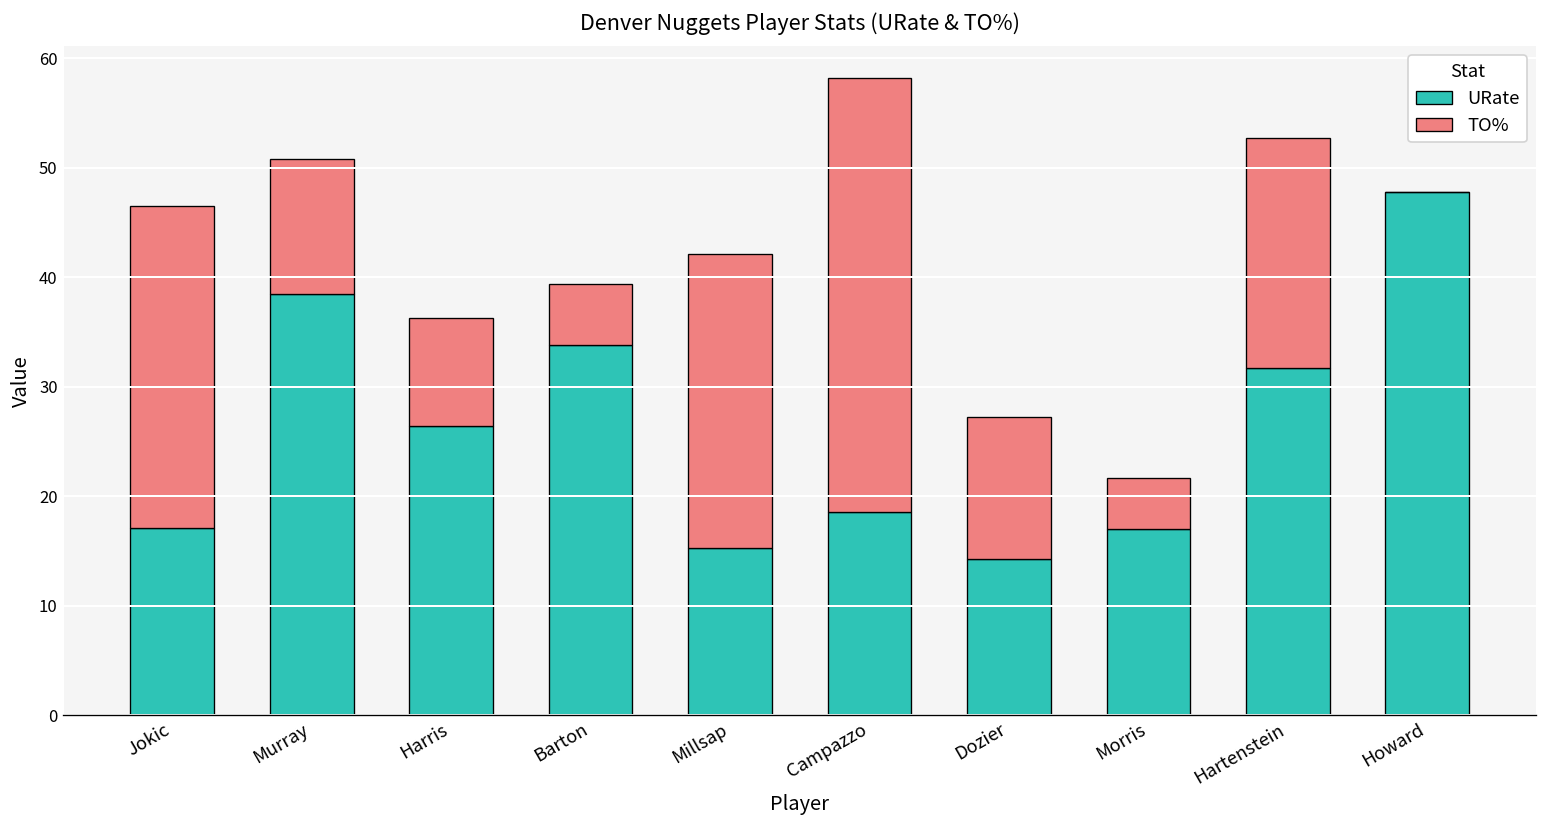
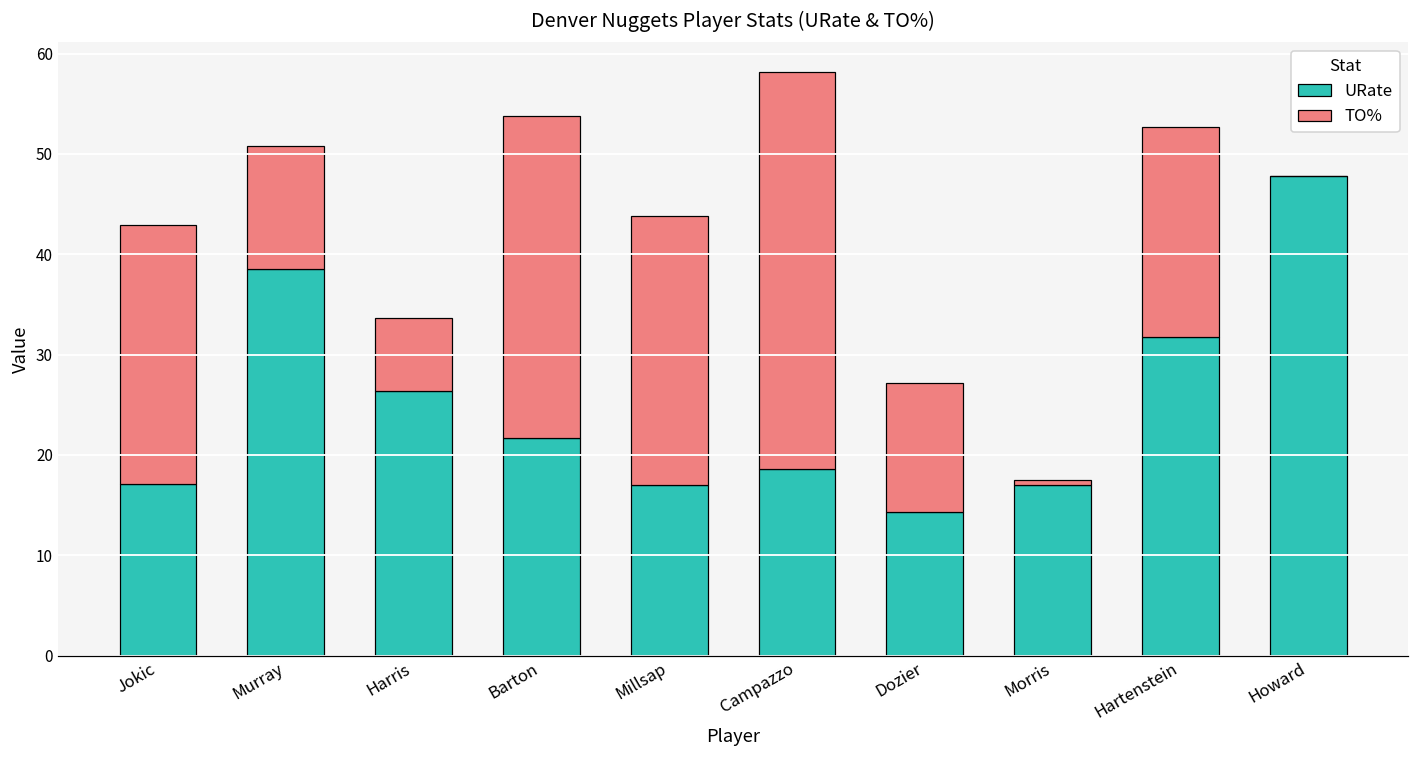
TO%, Jokic: 29 -> 26
TO%, Harris: 10 -> 7
URate, Barton: 34 -> 22
TO%, Barton: 6 -> 32
URate, Millsap: 15 -> 17
TO%, Morris: 5 -> 1
